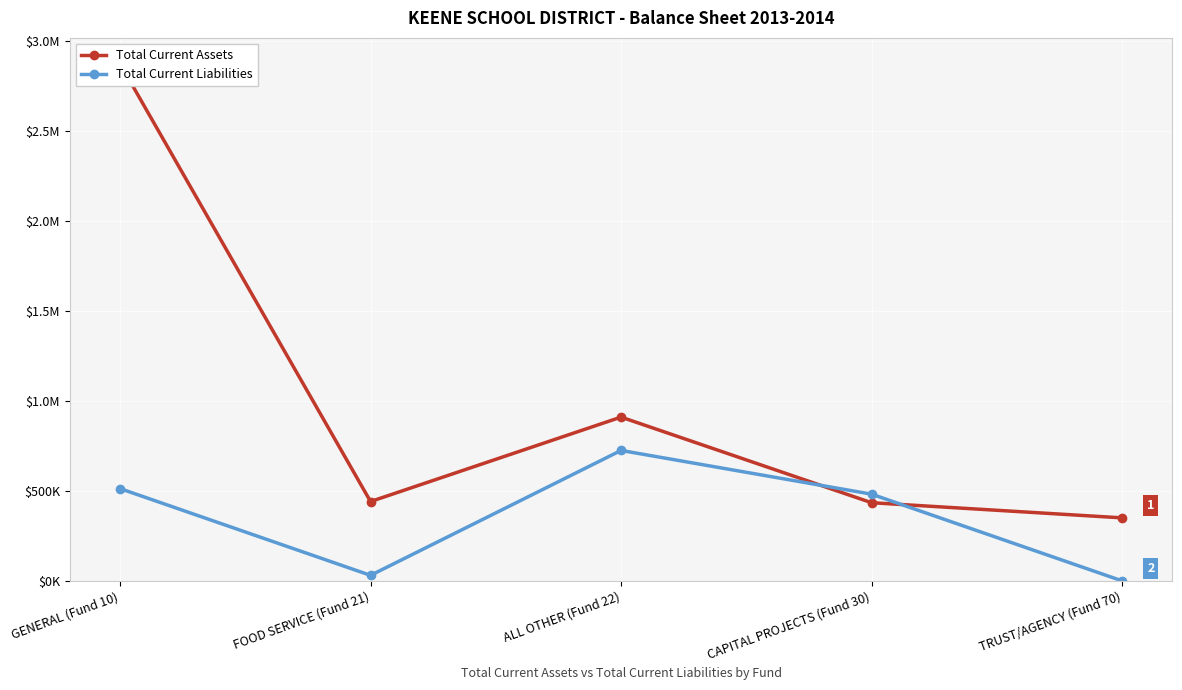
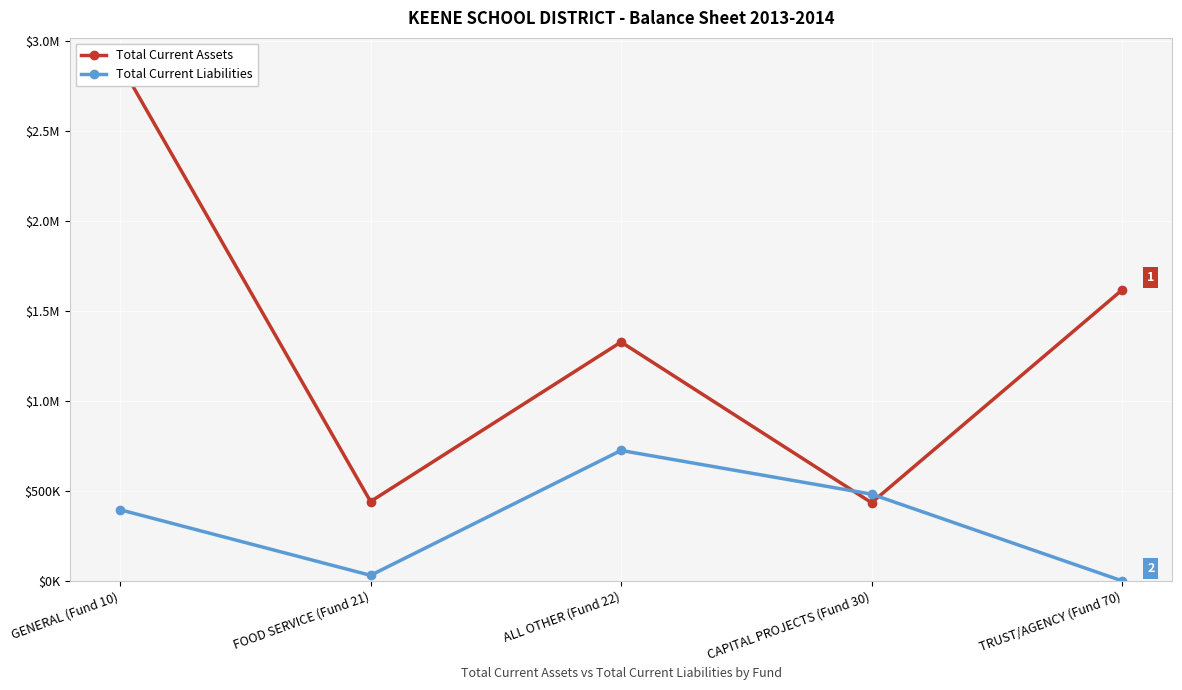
Total Current Liabilities, GENERAL (Fund 10): $510000 -> $400000
Total Current Assets, ALL OTHER (Fund 22): $910000 -> $1330000
Total Current Assets, TRUST/AGENCY (Fund 70): $350000 -> $1620000
